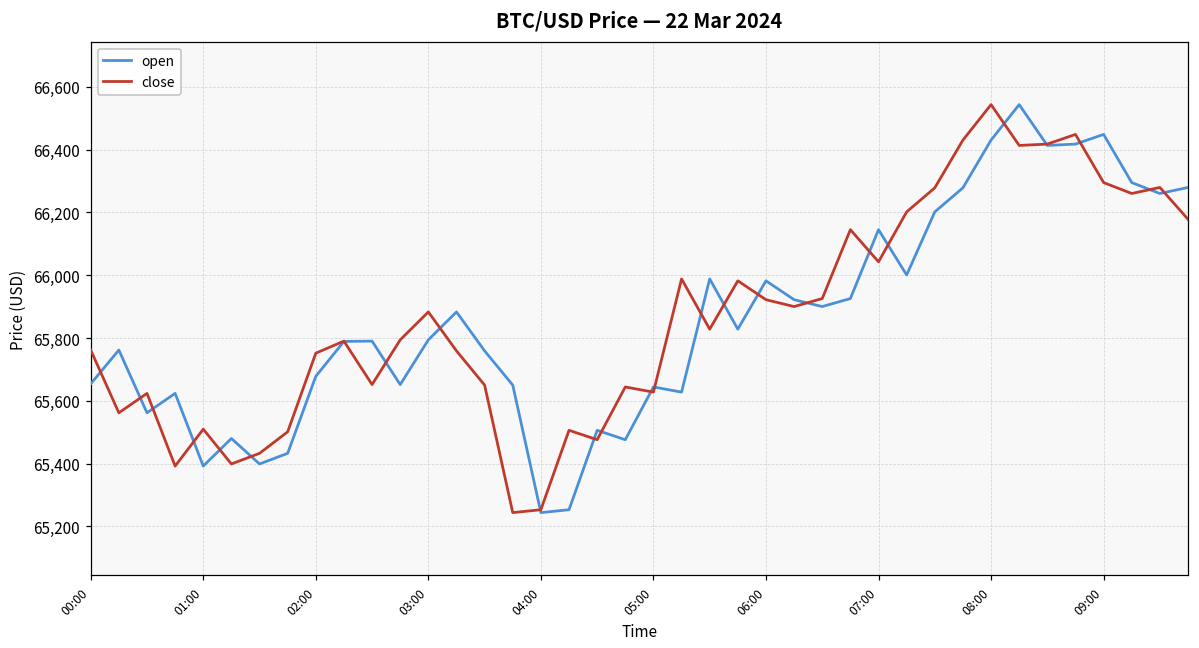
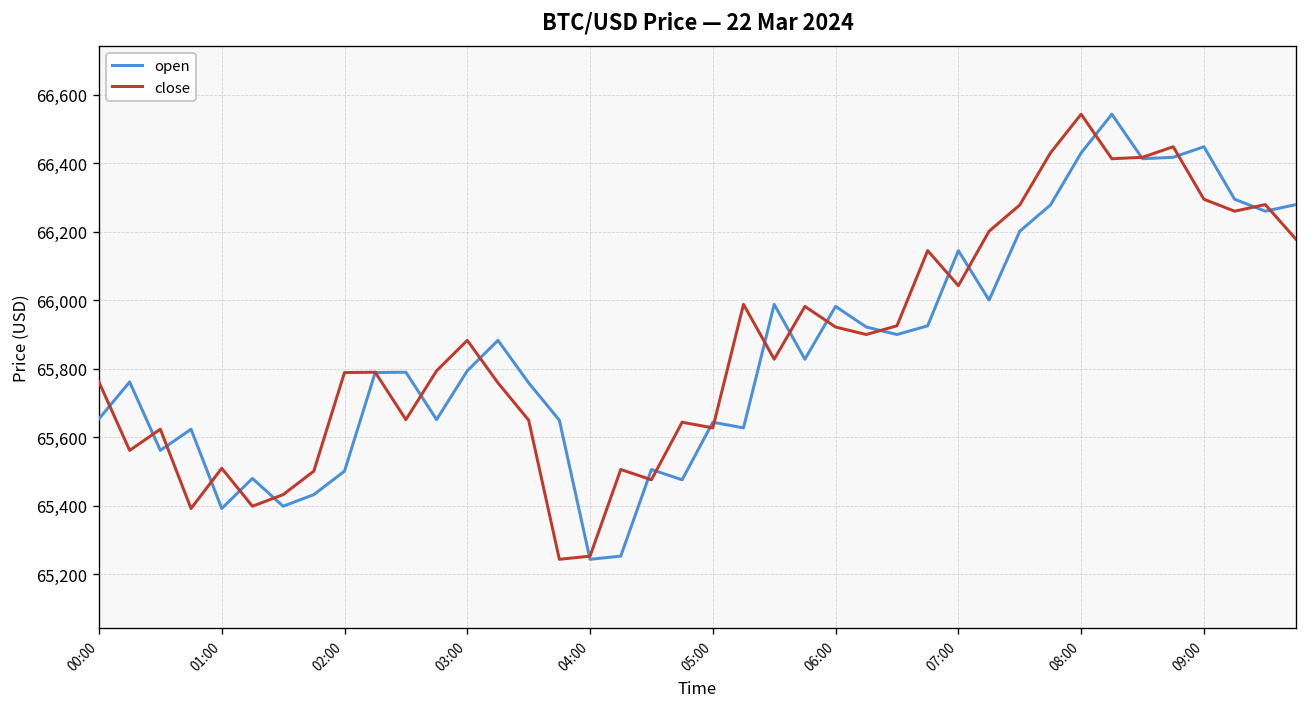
open, 02:00: 65,680 -> 65,500
close, 02:00: 65,750 -> 65,790
